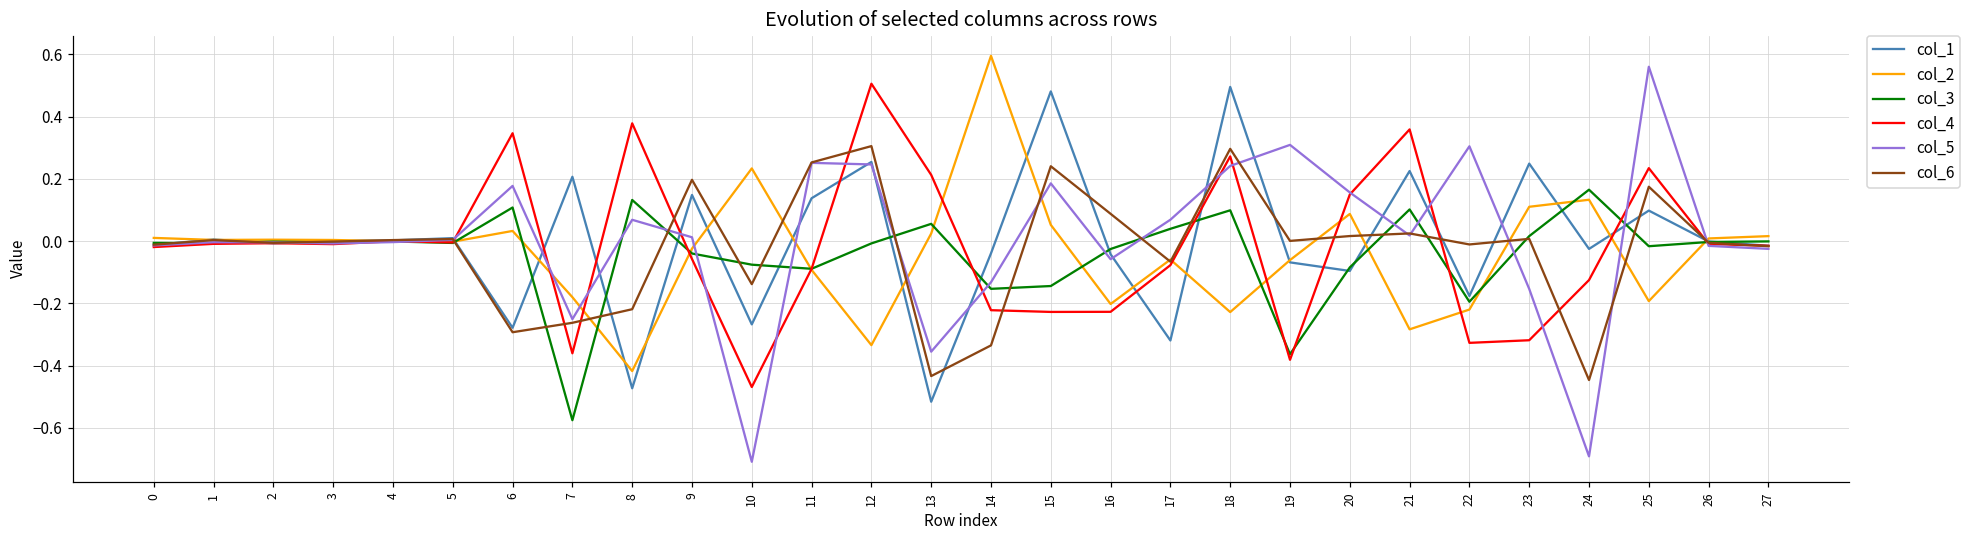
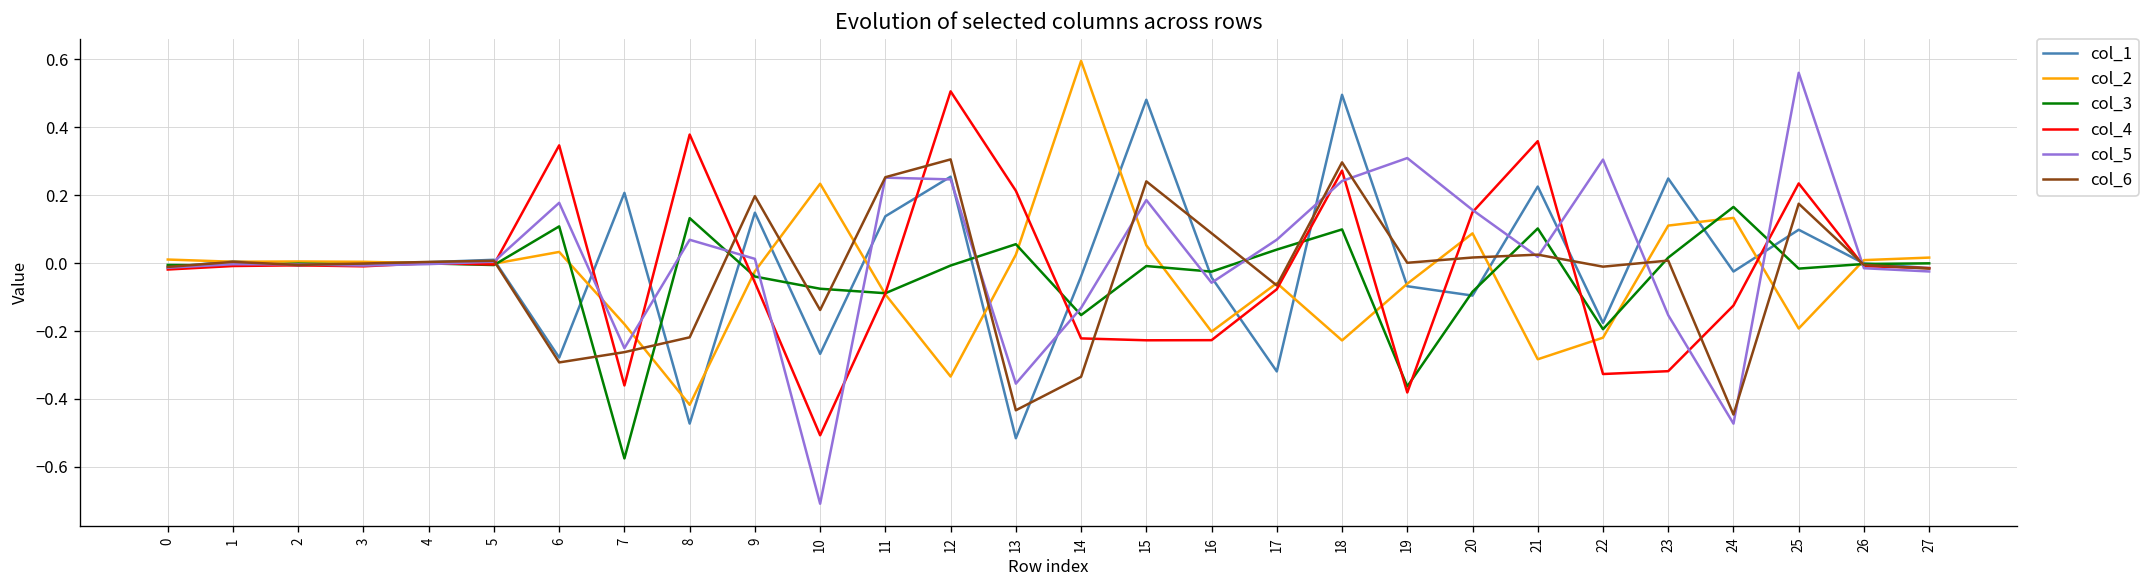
col_4, 10: -0.47 -> -0.51
col_3, 15: -0.14 -> -0.01
col_5, 24: -0.69 -> -0.47
